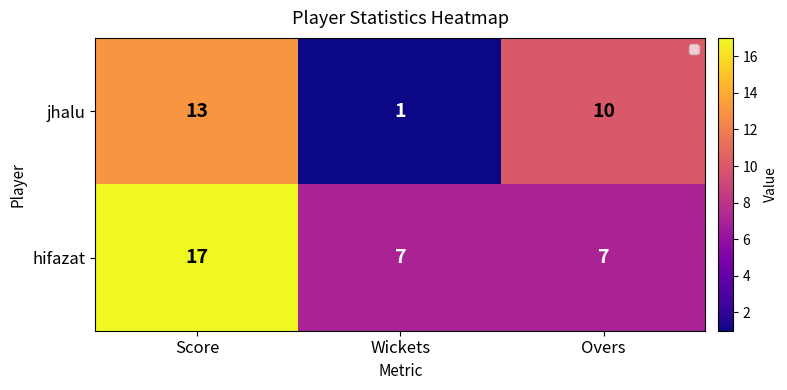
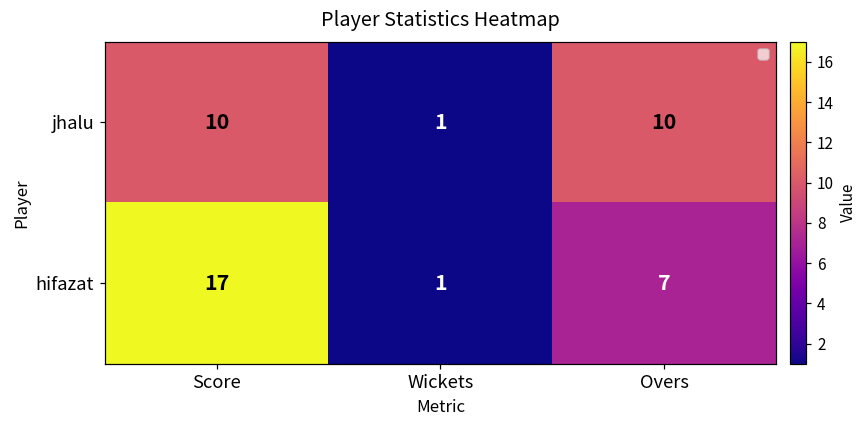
jhalu, Score: 13 -> 10
hifazat, Wickets: 7 -> 1
